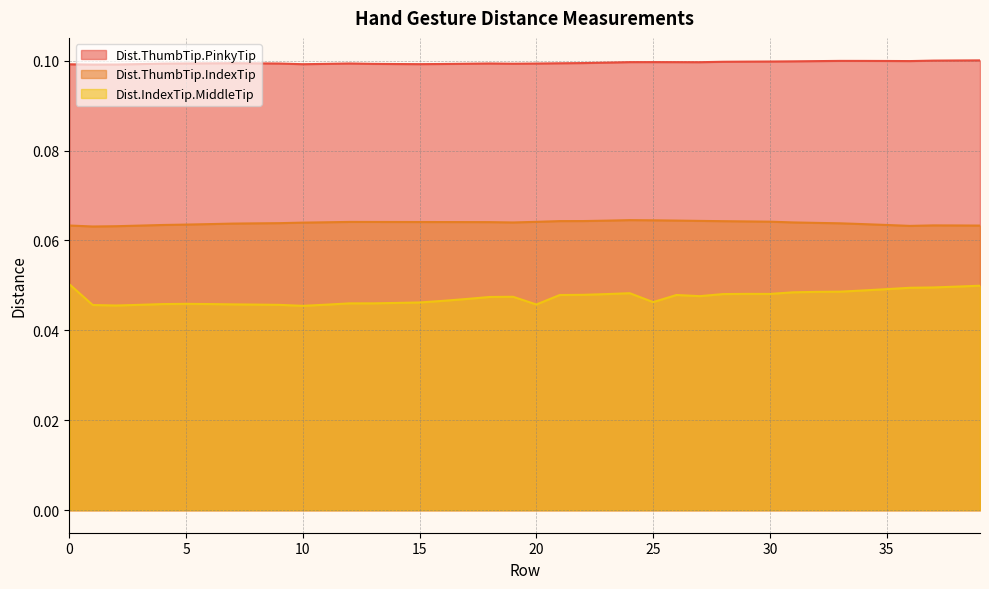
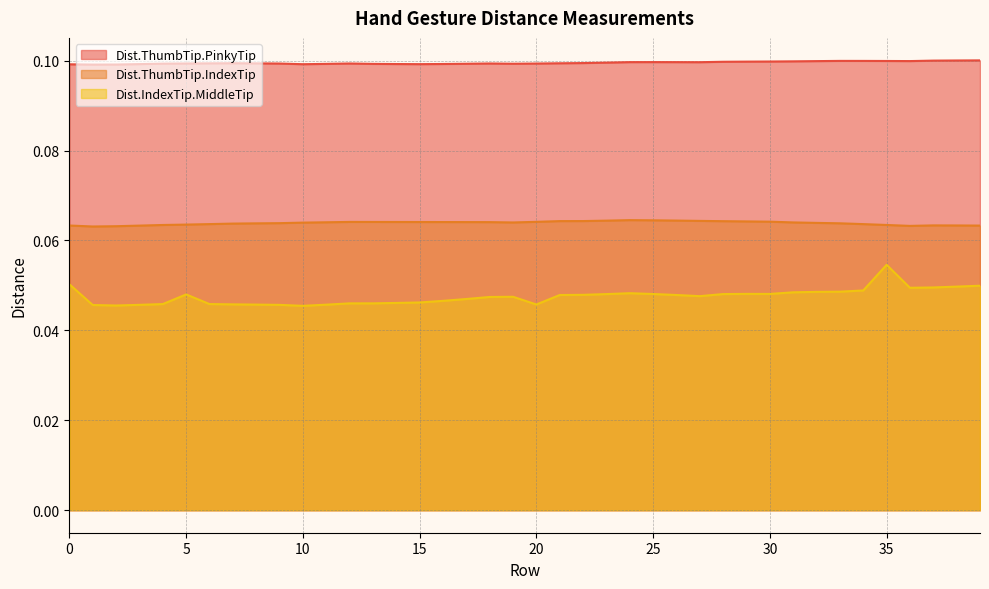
Dist.IndexTip.MiddleTip, 5: 0.046 -> 0.048
Dist.IndexTip.MiddleTip, 25: 0.046 -> 0.048
Dist.IndexTip.MiddleTip, 35: 0.049 -> 0.055
